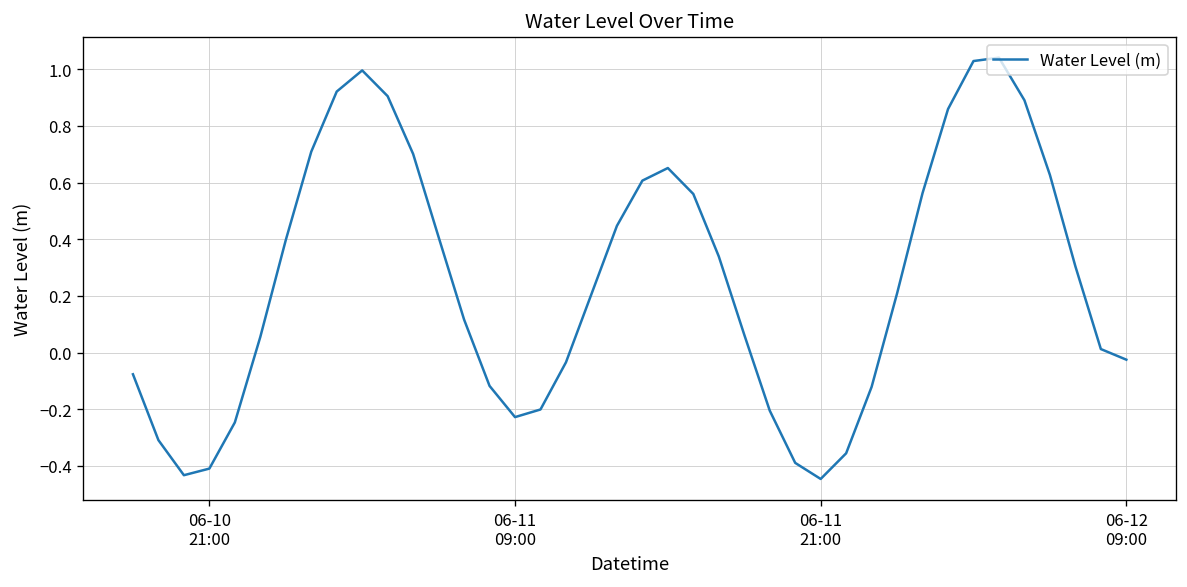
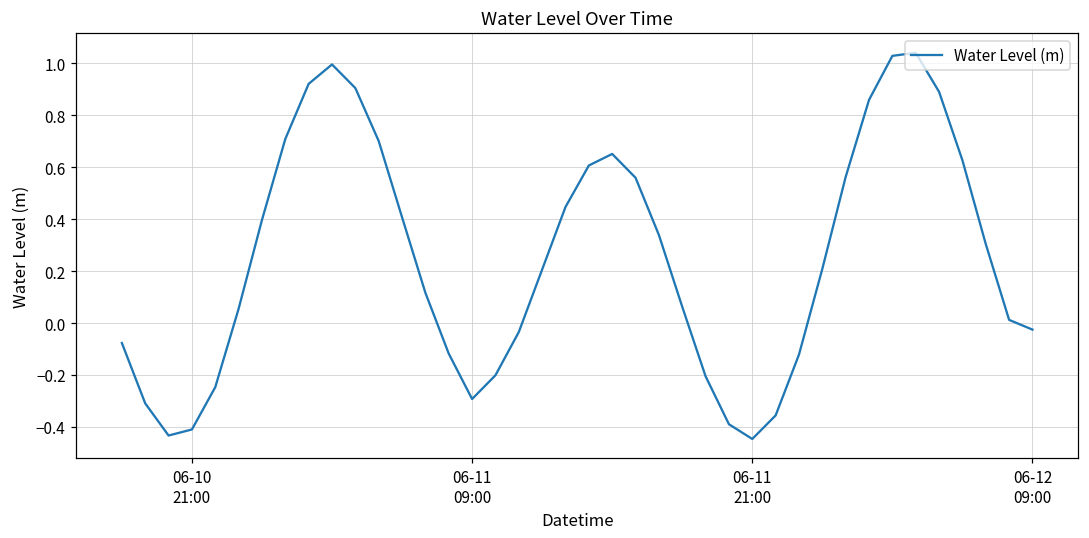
06-11 09:00: -0.23 -> -0.29
